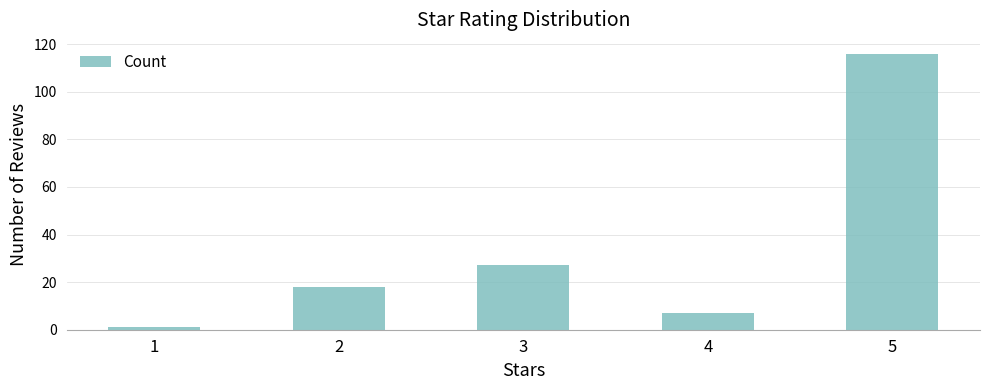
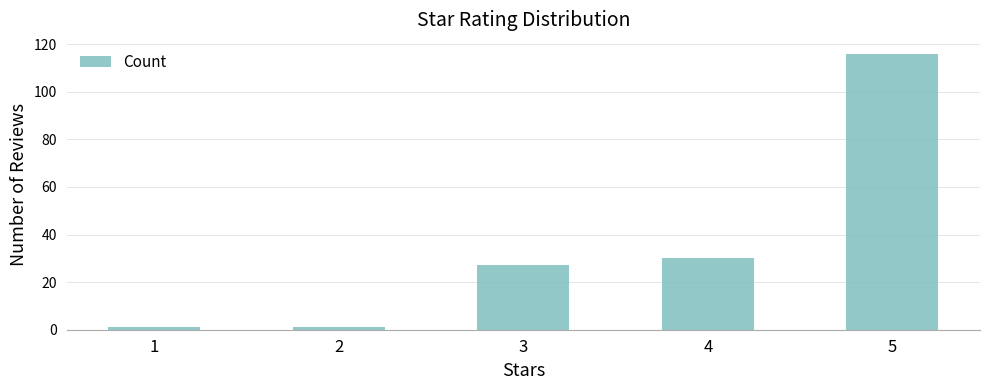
2: 18 -> 1
4: 7 -> 30
